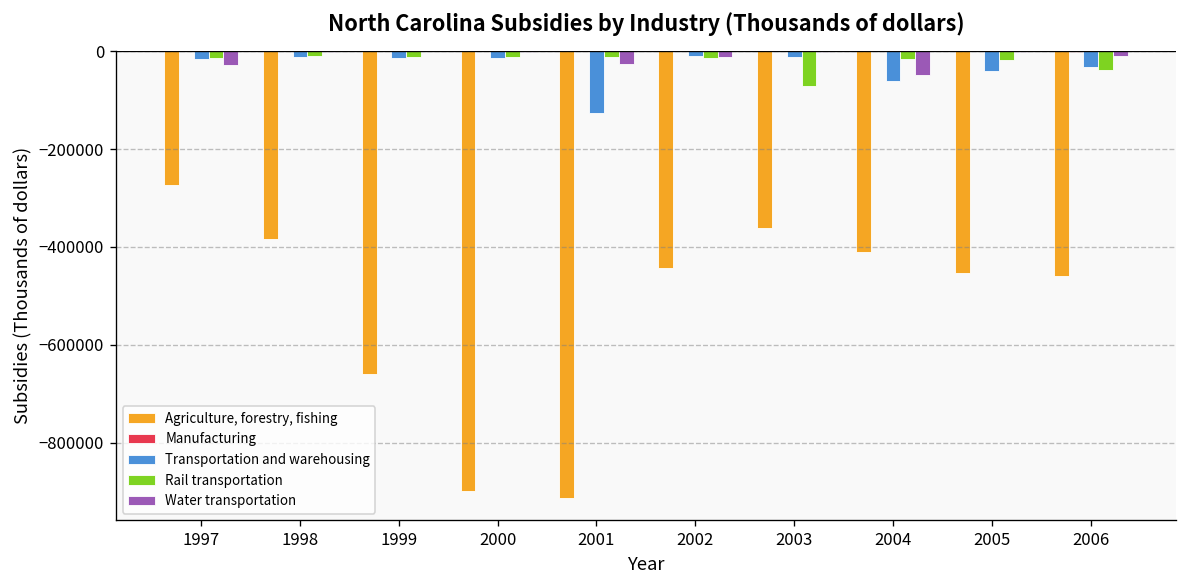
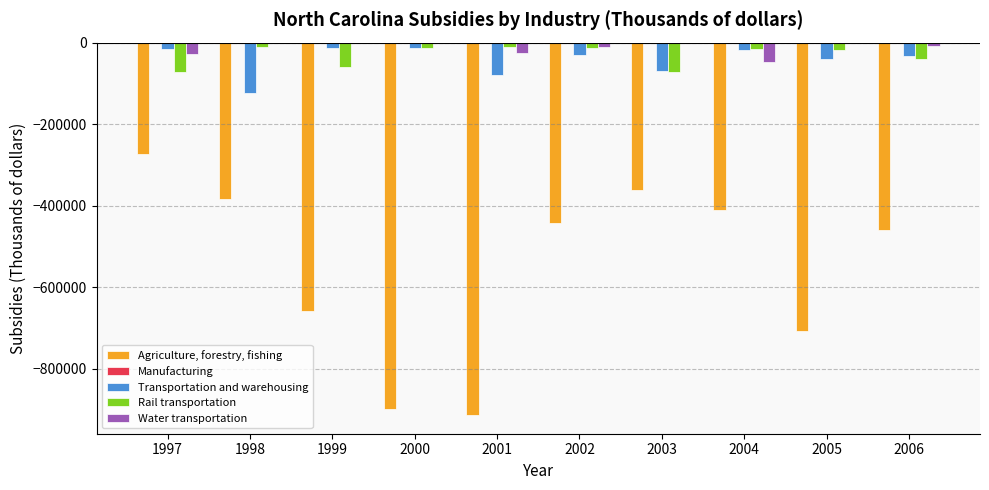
Rail transportation, 1997: -10000 -> -70000
Transportation and warehousing, 1998: -10000 -> -120000
Rail transportation, 1999: -10000 -> -60000
Transportation and warehousing, 2001: -130000 -> -80000
Transportation and warehousing, 2002: -10000 -> -30000
Transportation and warehousing, 2003: -10000 -> -70000
Transportation and warehousing, 2004: -60000 -> -20000
Agriculture, forestry, fishing, 2005: -450000 -> -710000
